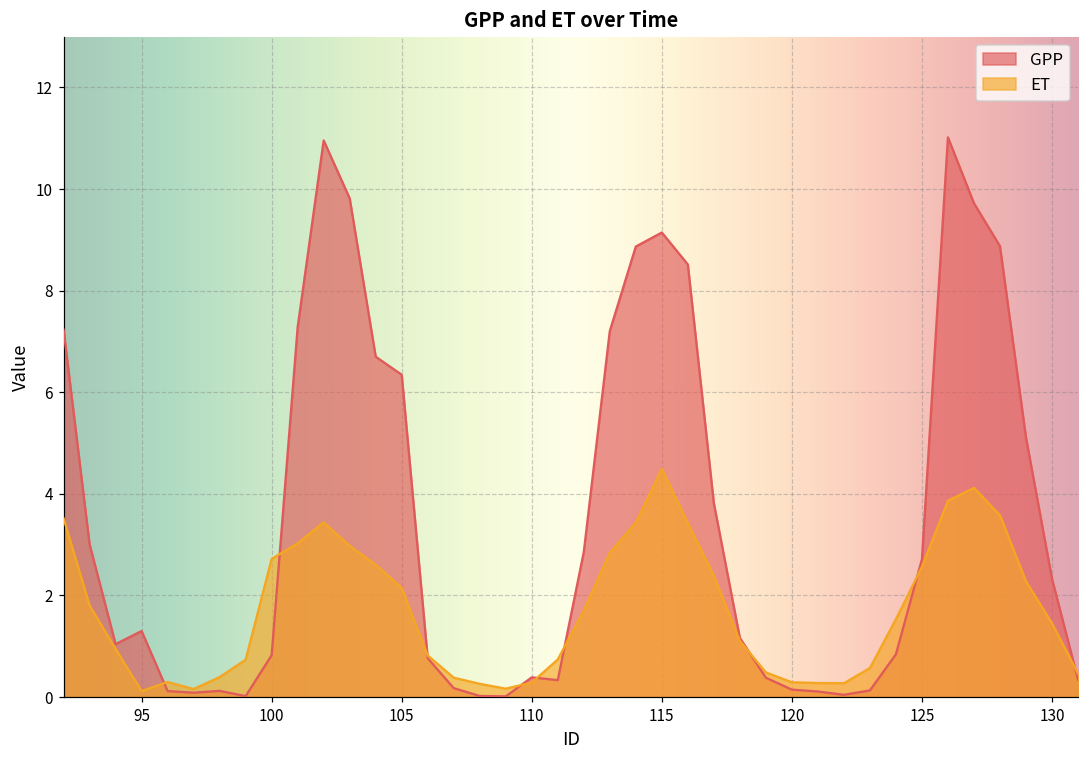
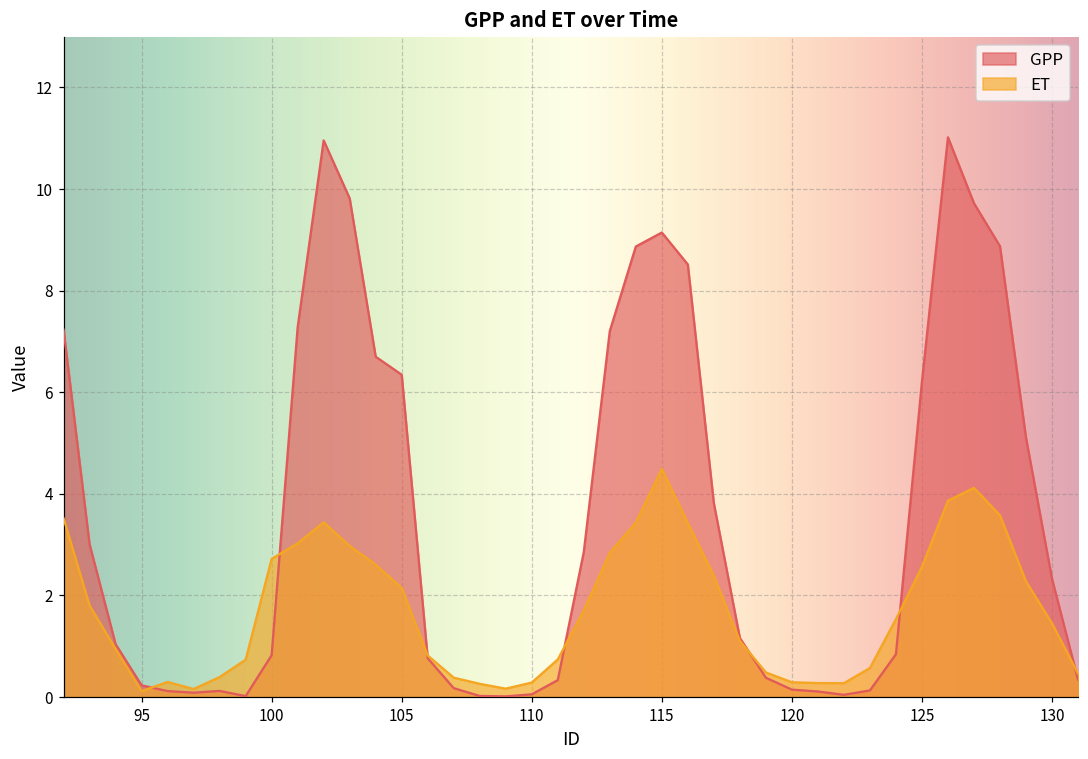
GPP, 95: 1.3 -> 0.2
GPP, 110: 0.4 -> 0.1
GPP, 125: 2.7 -> 6.2
